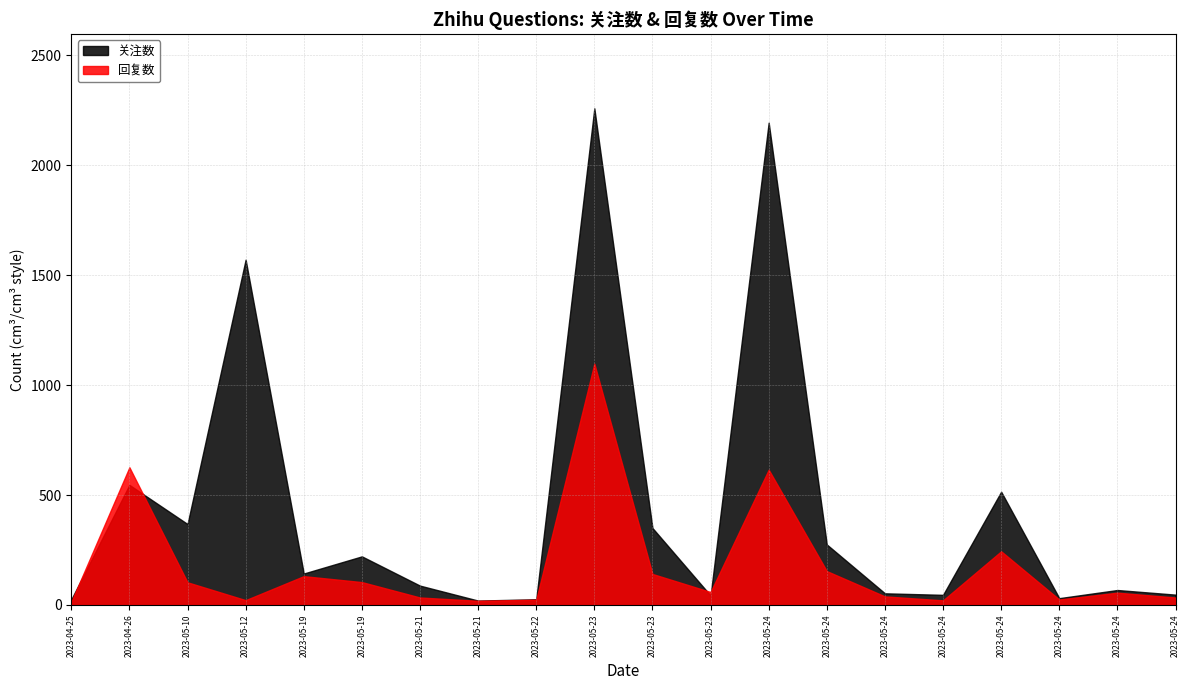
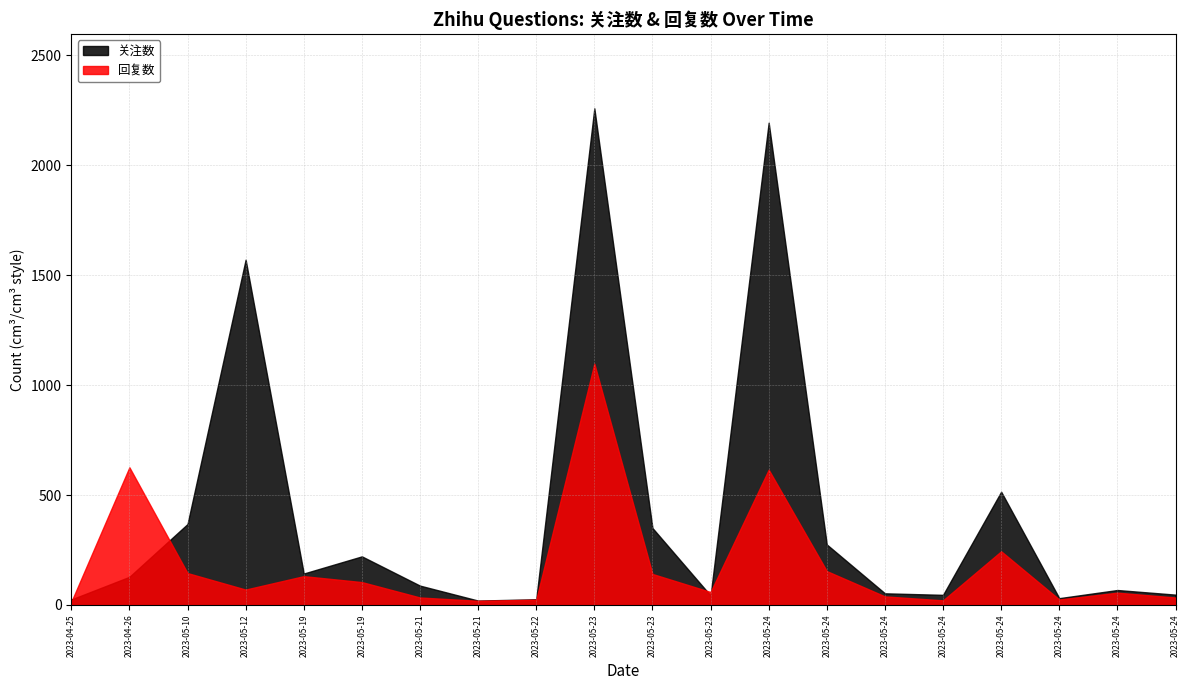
关注数, 2023-04-26: 550 -> 130
回复数, 2023-05-10: 100 -> 150
回复数, 2023-05-12: 20 -> 70
